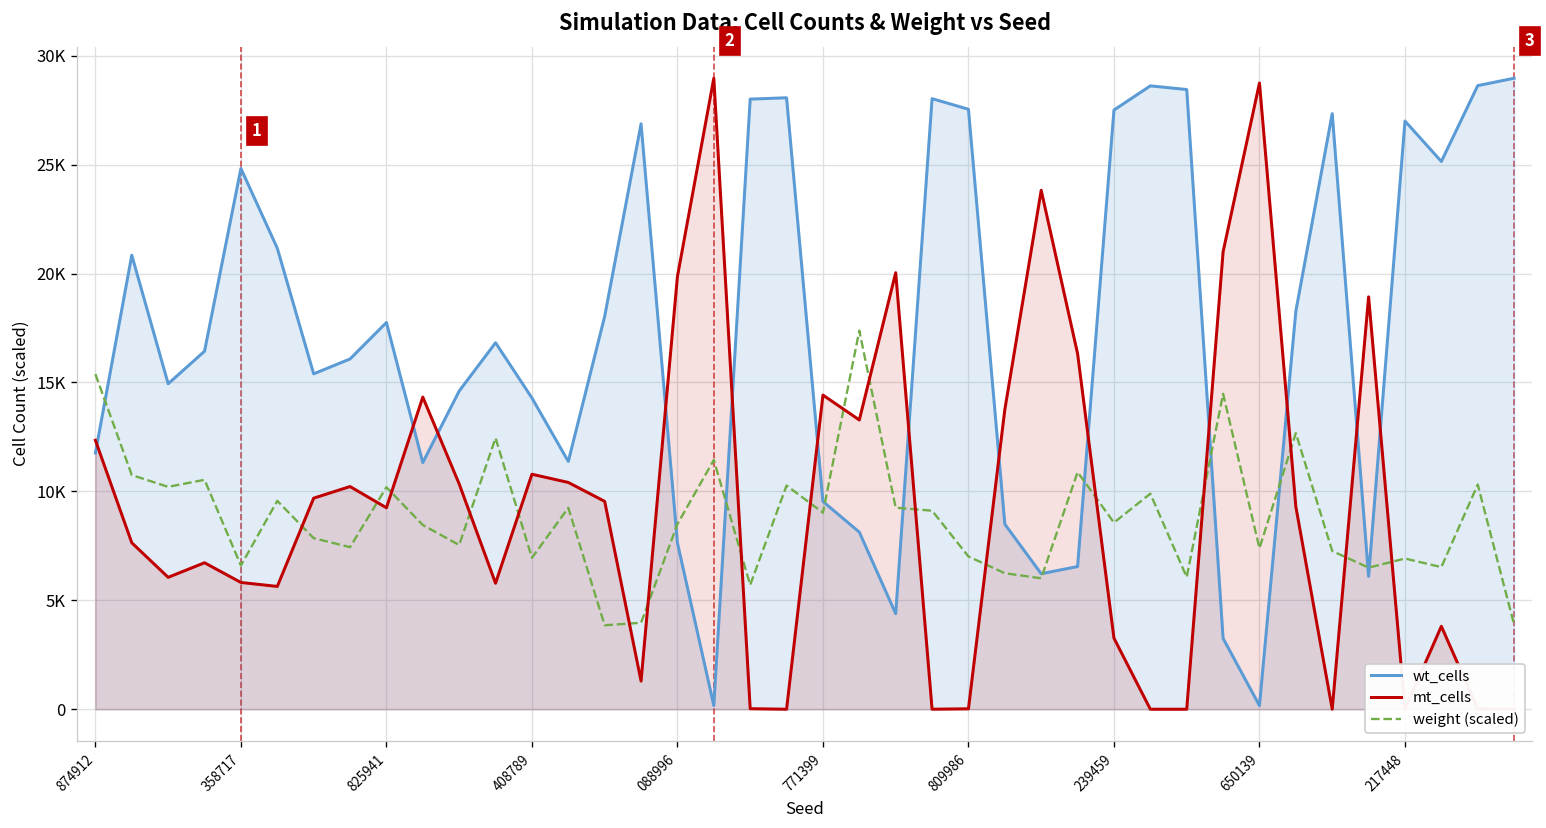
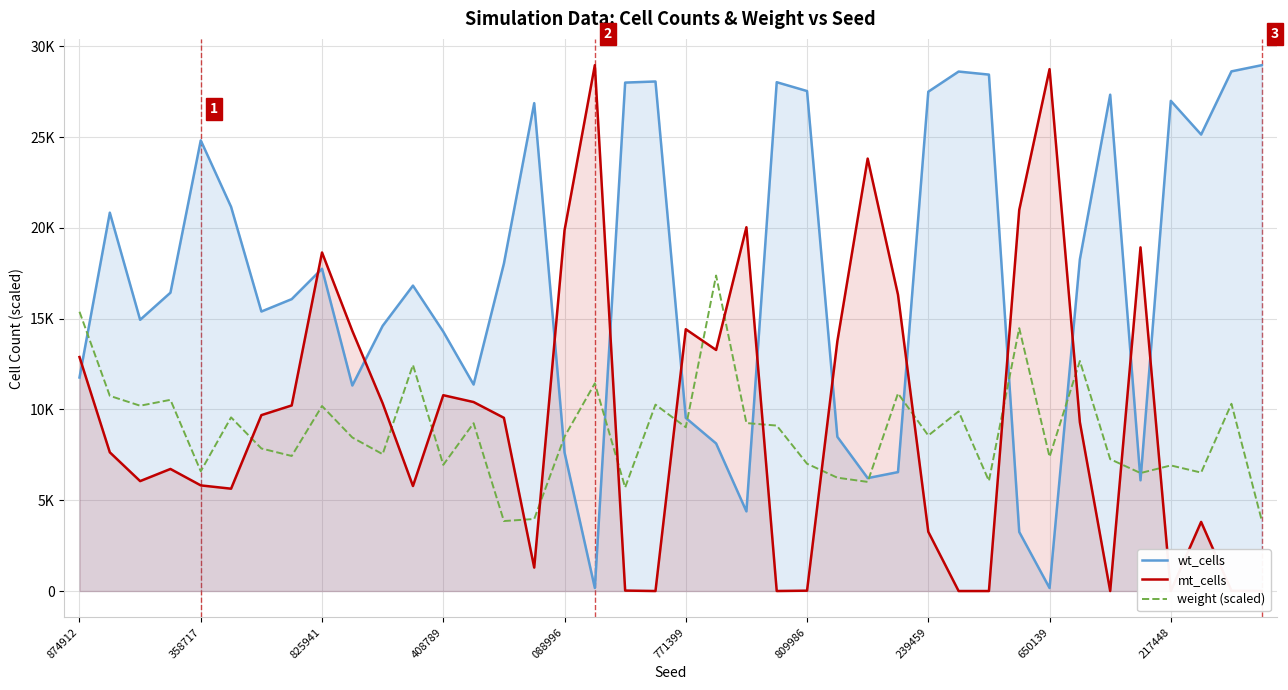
mt_cells, 874912: 12300 -> 12900
mt_cells, 825941: 9200 -> 18700
